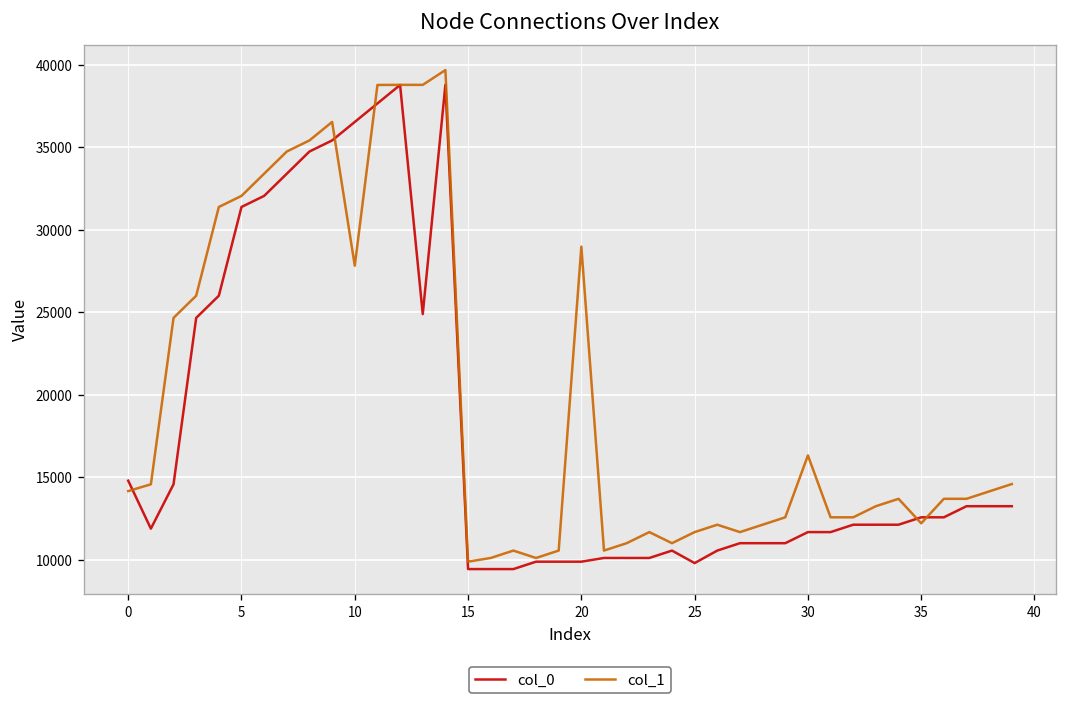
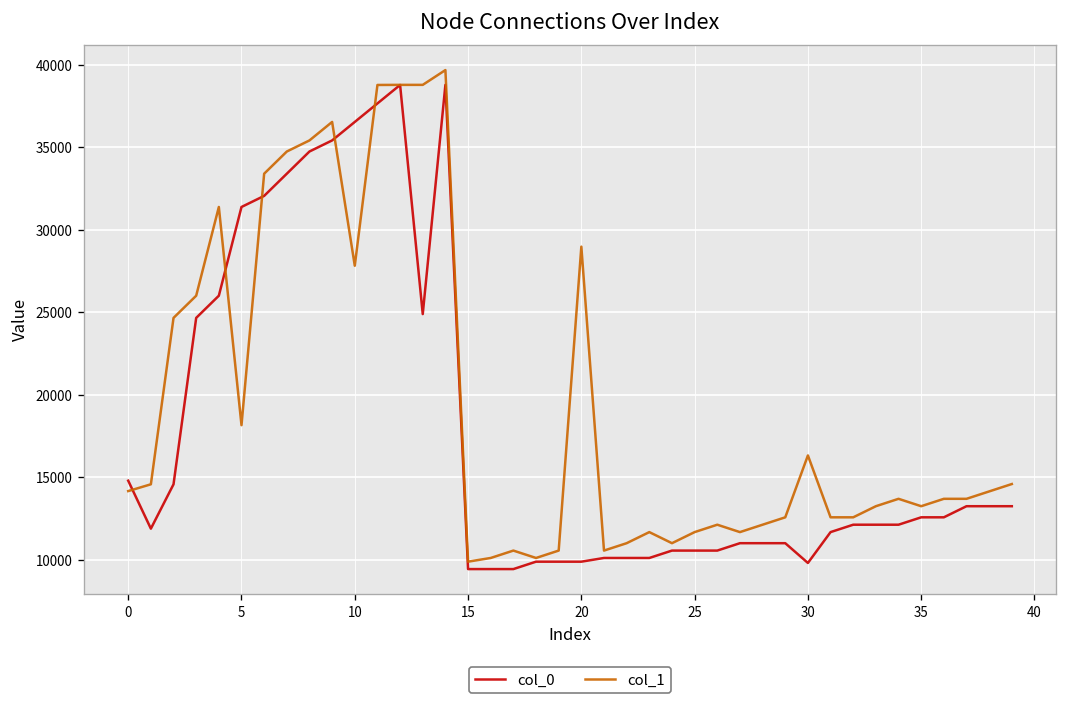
col_1, 5: 32100 -> 18200
col_0, 25: 9800 -> 10600
col_0, 30: 11700 -> 9800
col_1, 35: 12200 -> 13300
